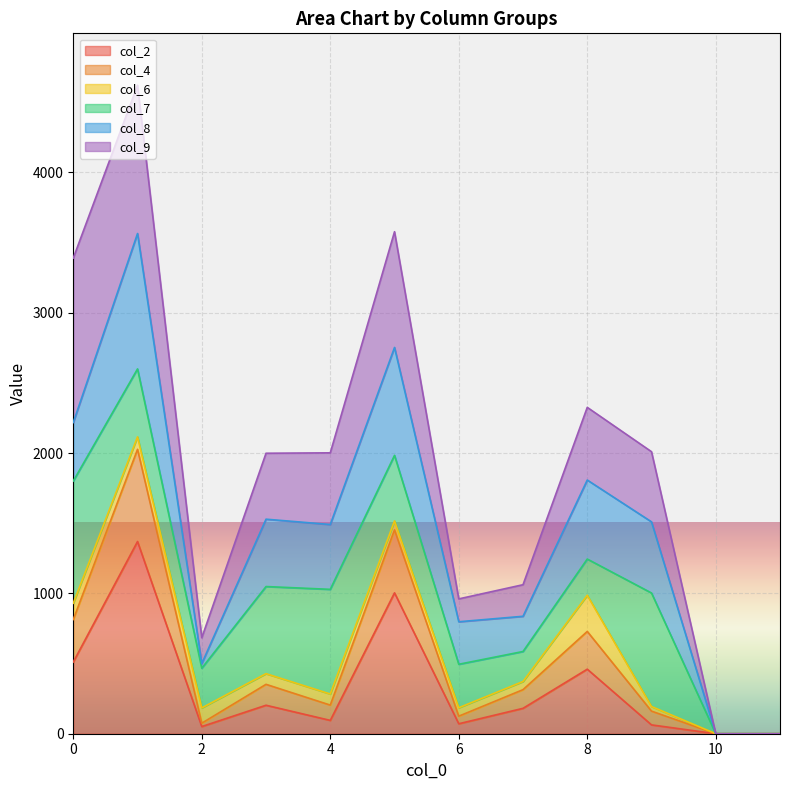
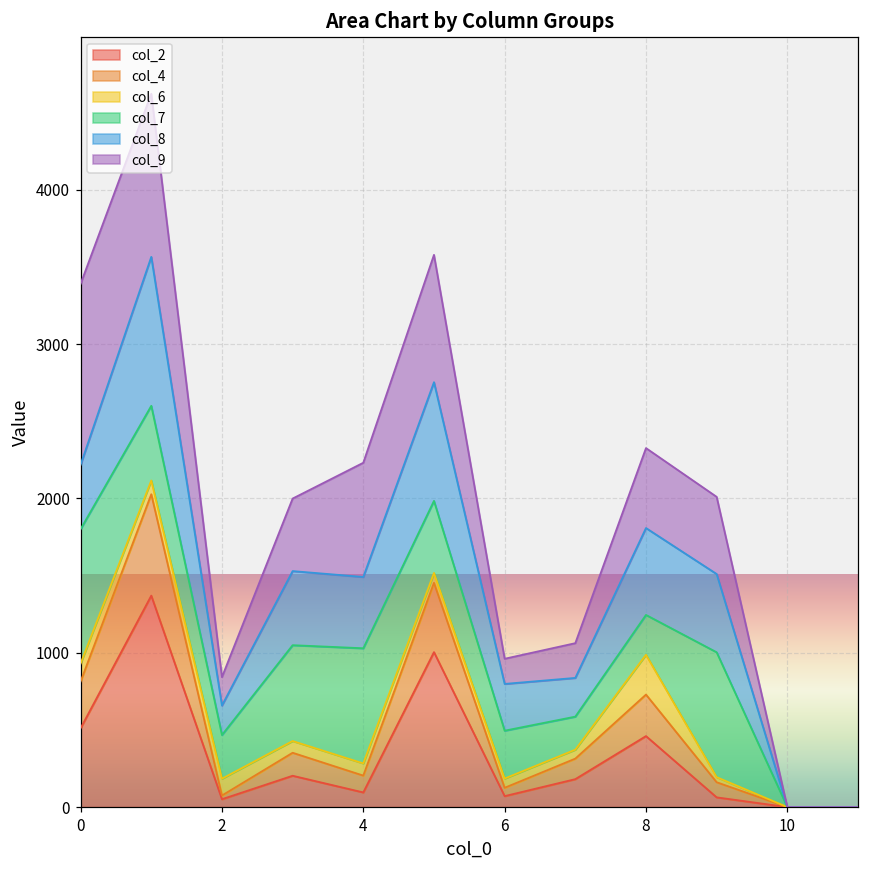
col_8, 2: 30 -> 190
col_9, 4: 510 -> 740
